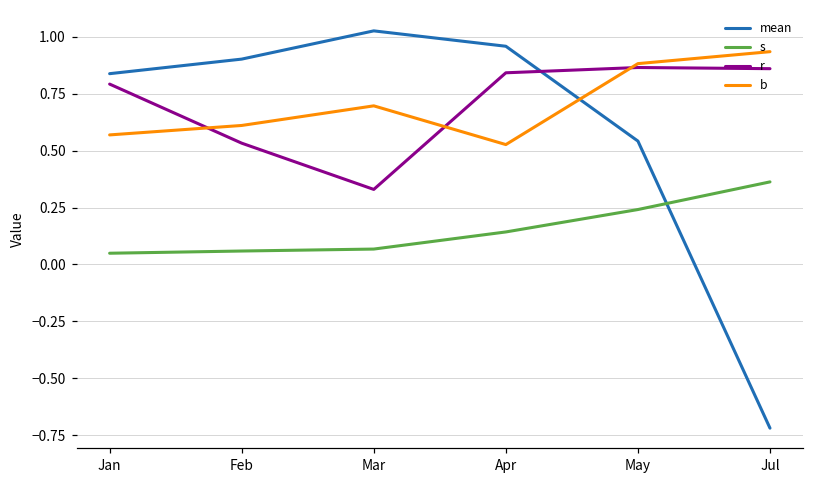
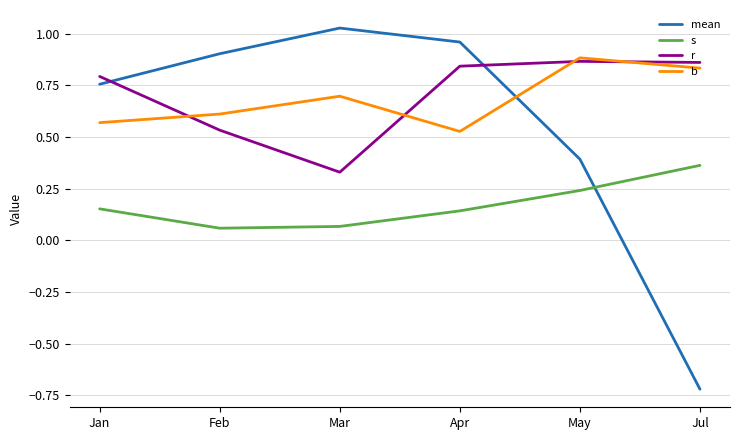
mean, Jan: 0.84 -> 0.76
s, Jan: 0.05 -> 0.15
mean, May: 0.54 -> 0.39
b, Jul: 0.94 -> 0.83
